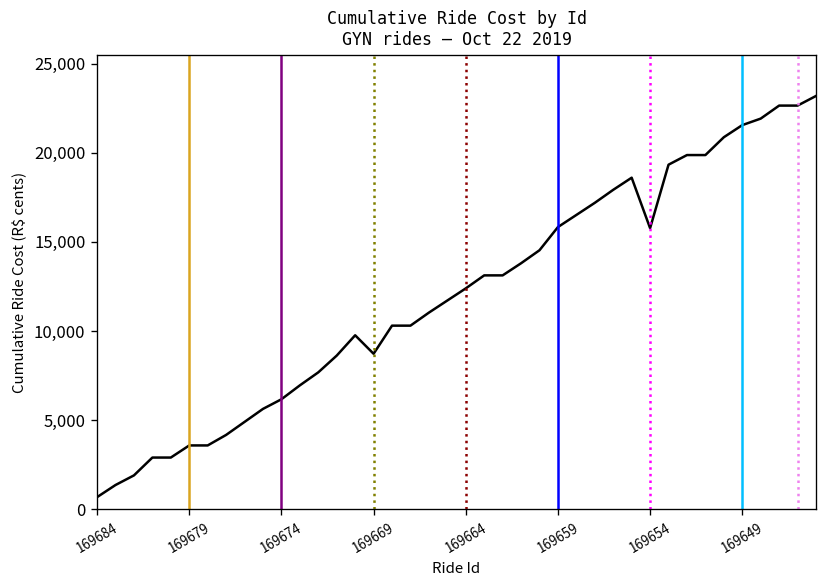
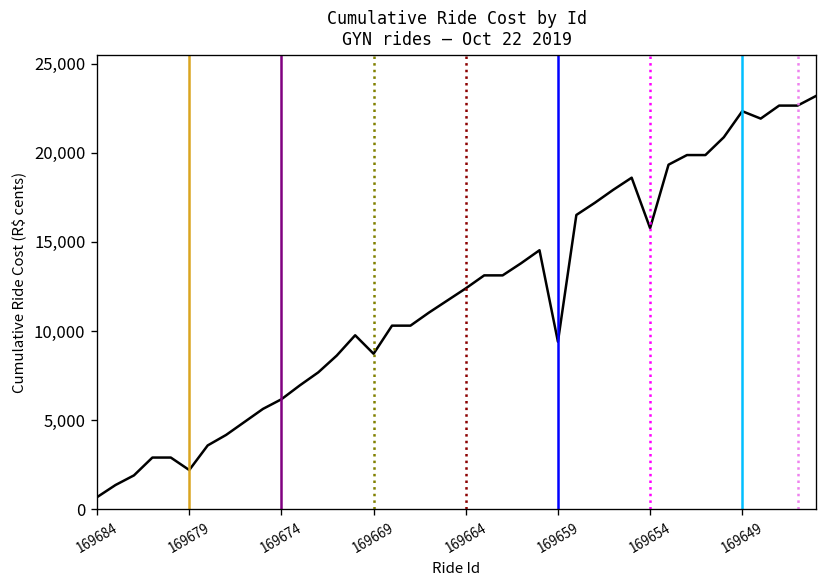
169679: 3,600 -> 2,200
169659: 15,800 -> 9,400
169649: 21,600 -> 22,300
